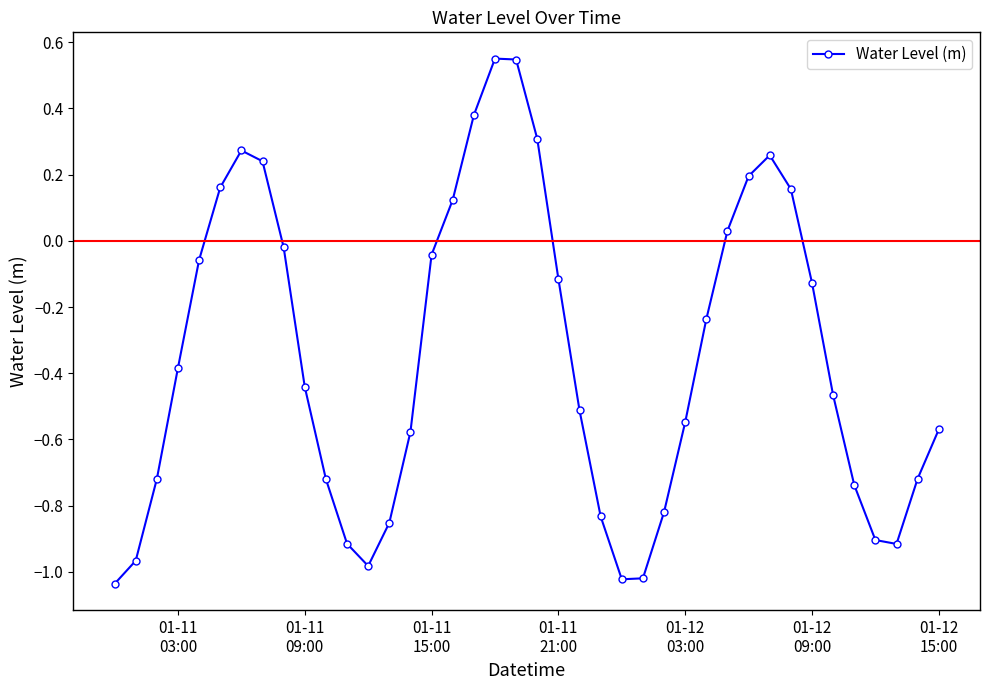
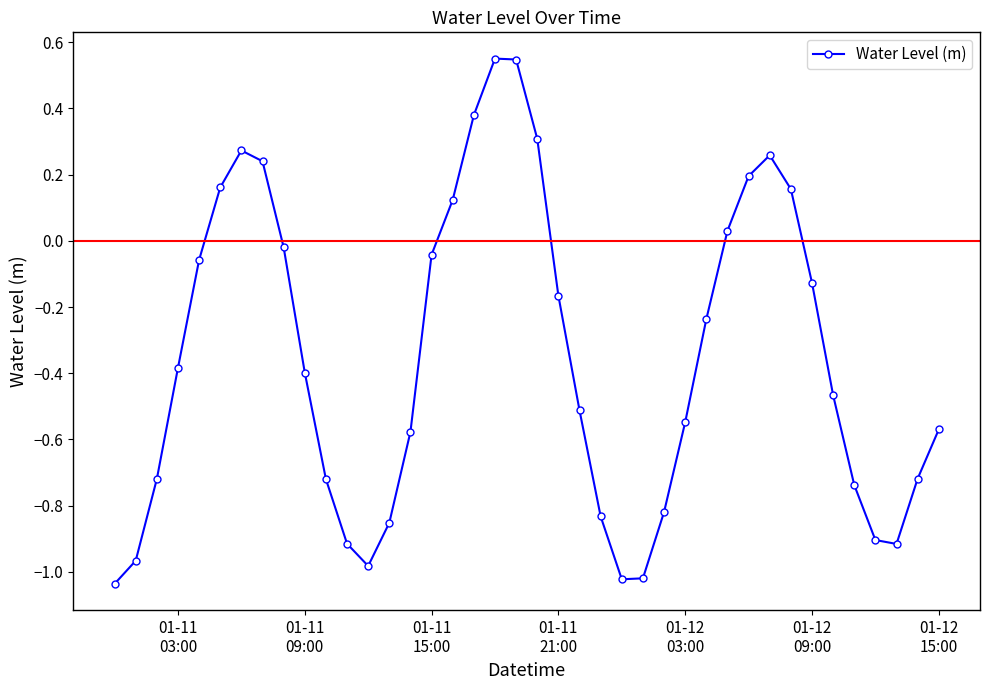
01-11 09:00: -0.44 -> -0.40
01-11 21:00: -0.11 -> -0.17
